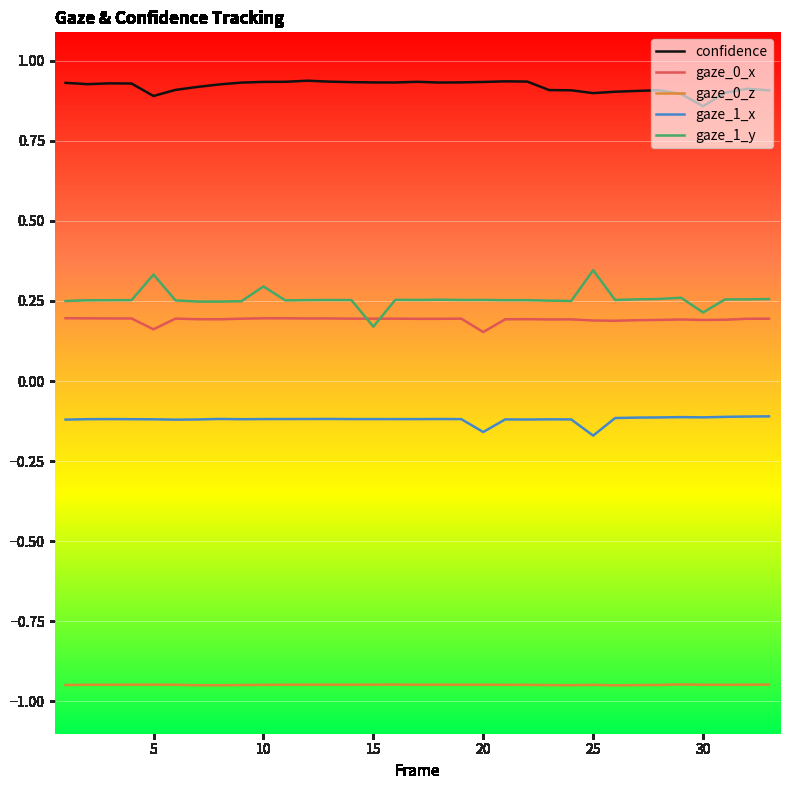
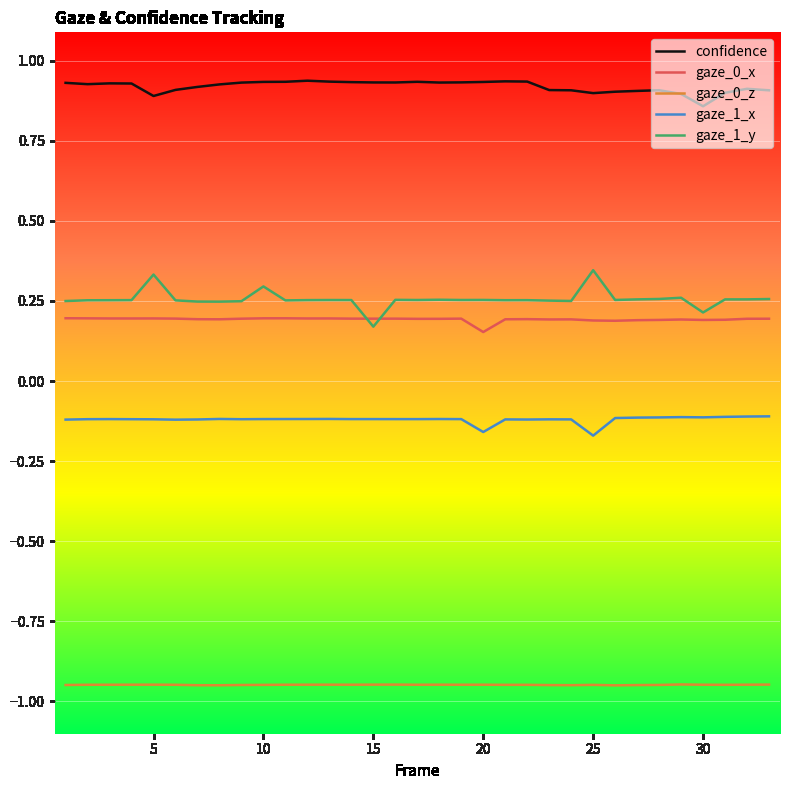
gaze_0_x, 5: 0.16 -> 0.20
